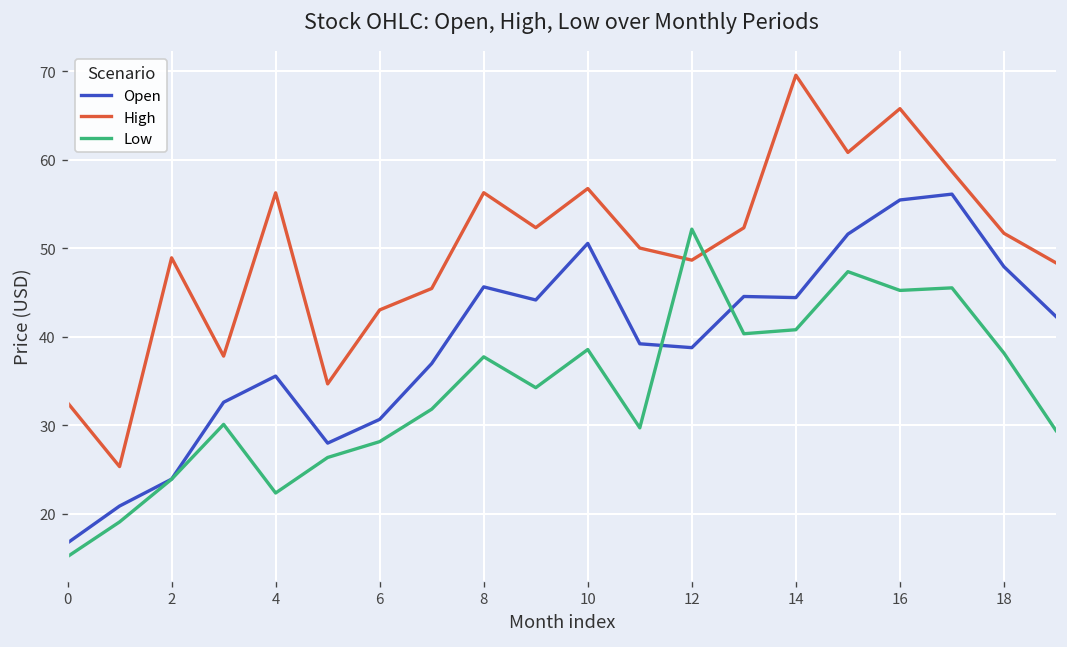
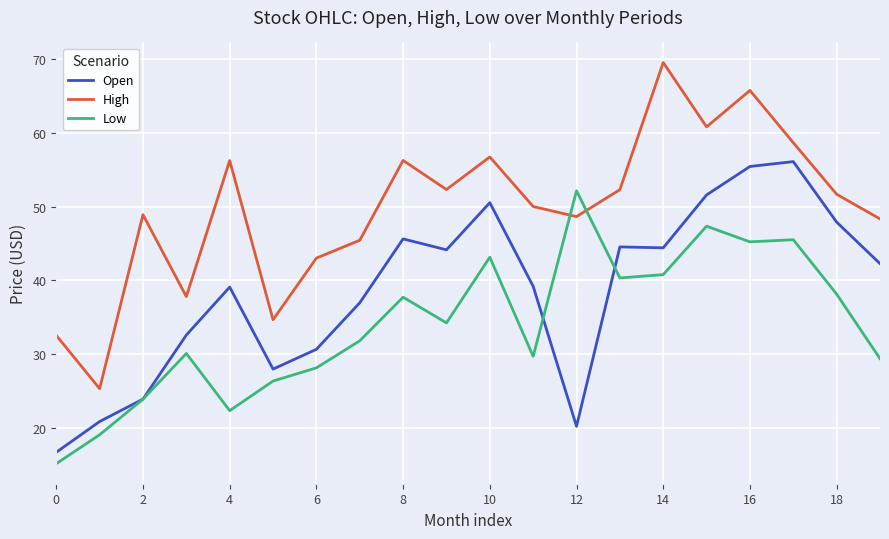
Open, 4: 36 -> 39
Low, 10: 39 -> 43
Open, 12: 39 -> 20
